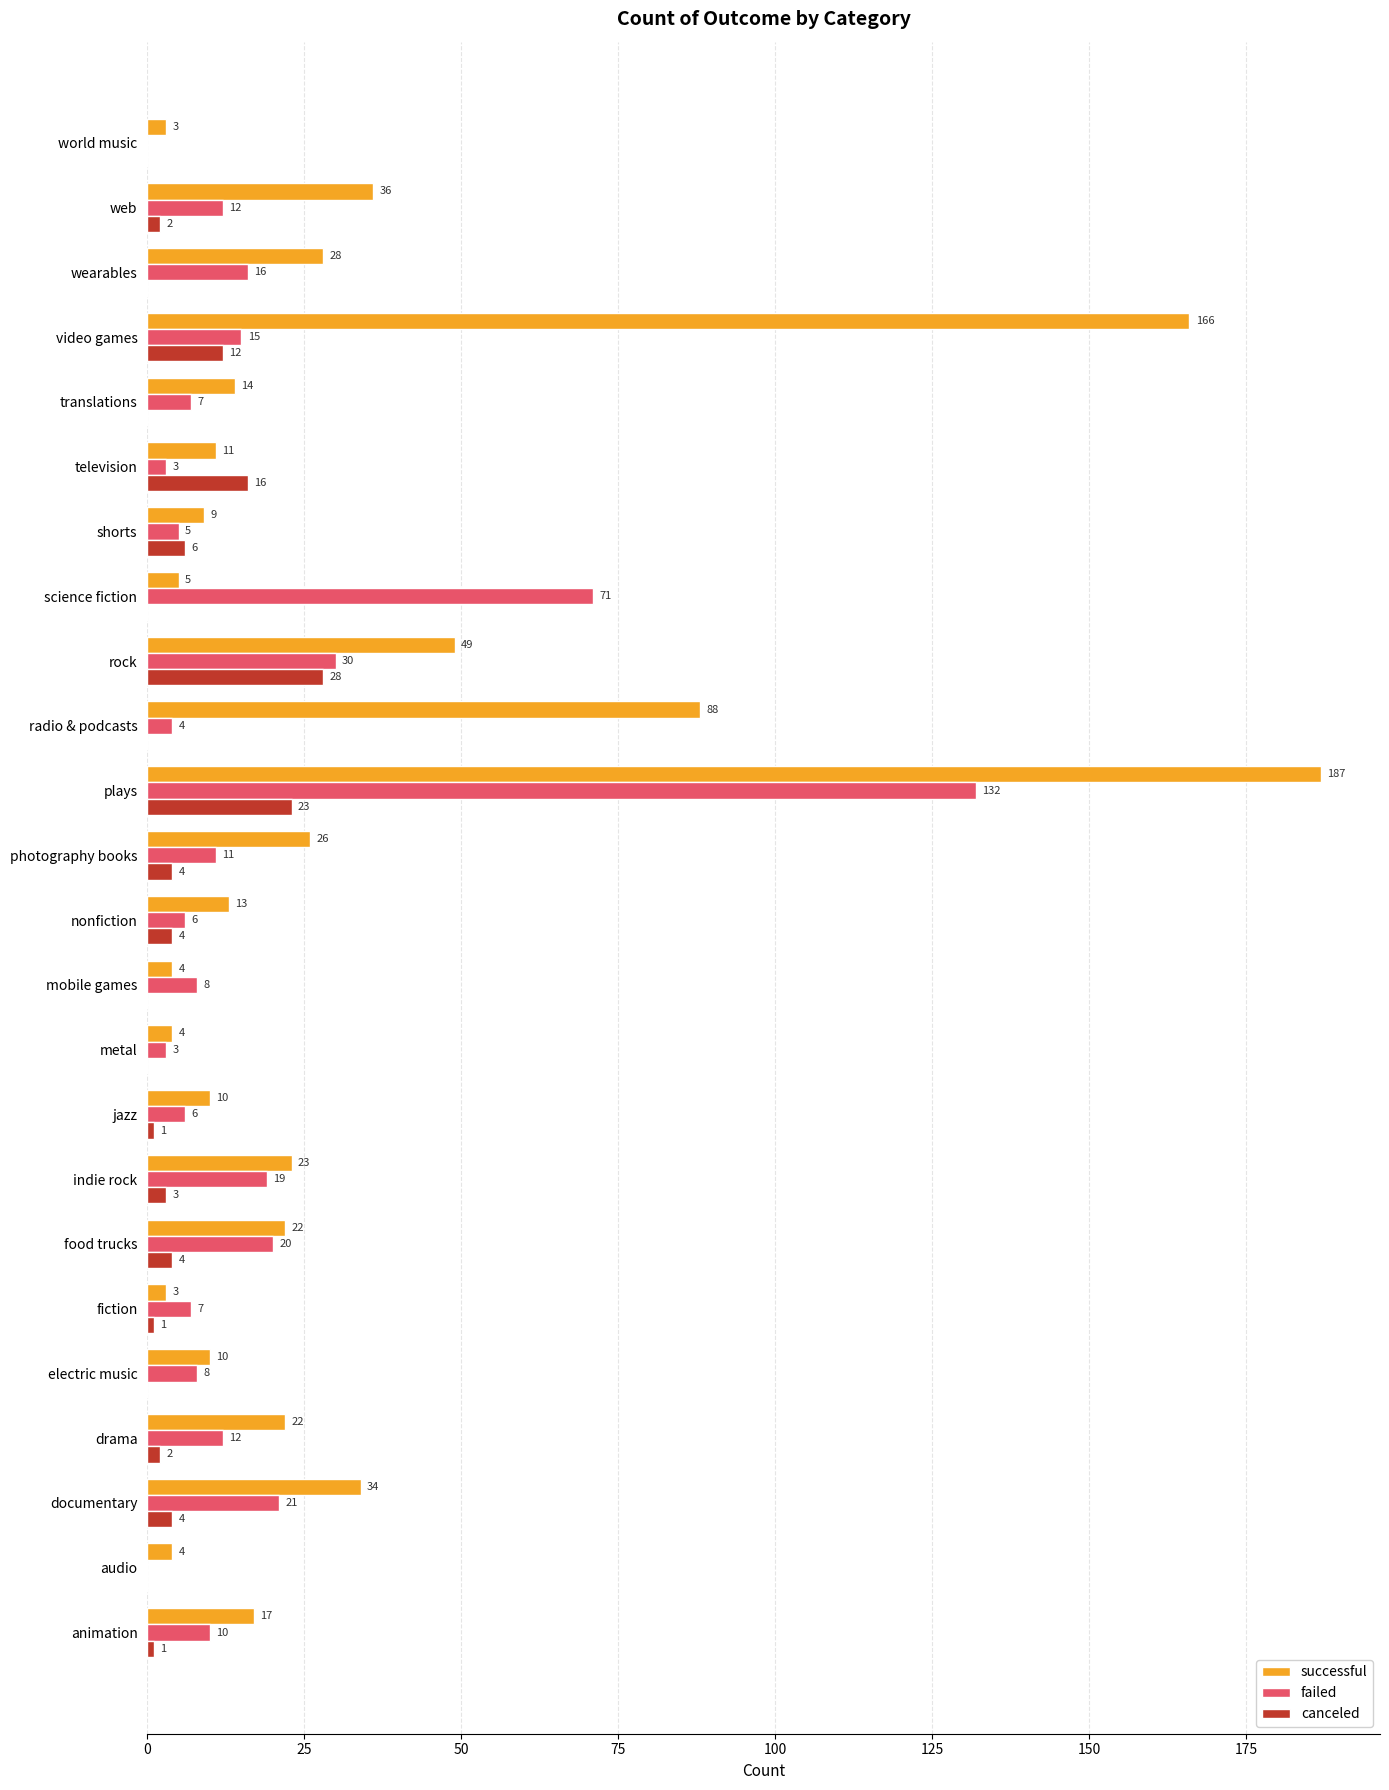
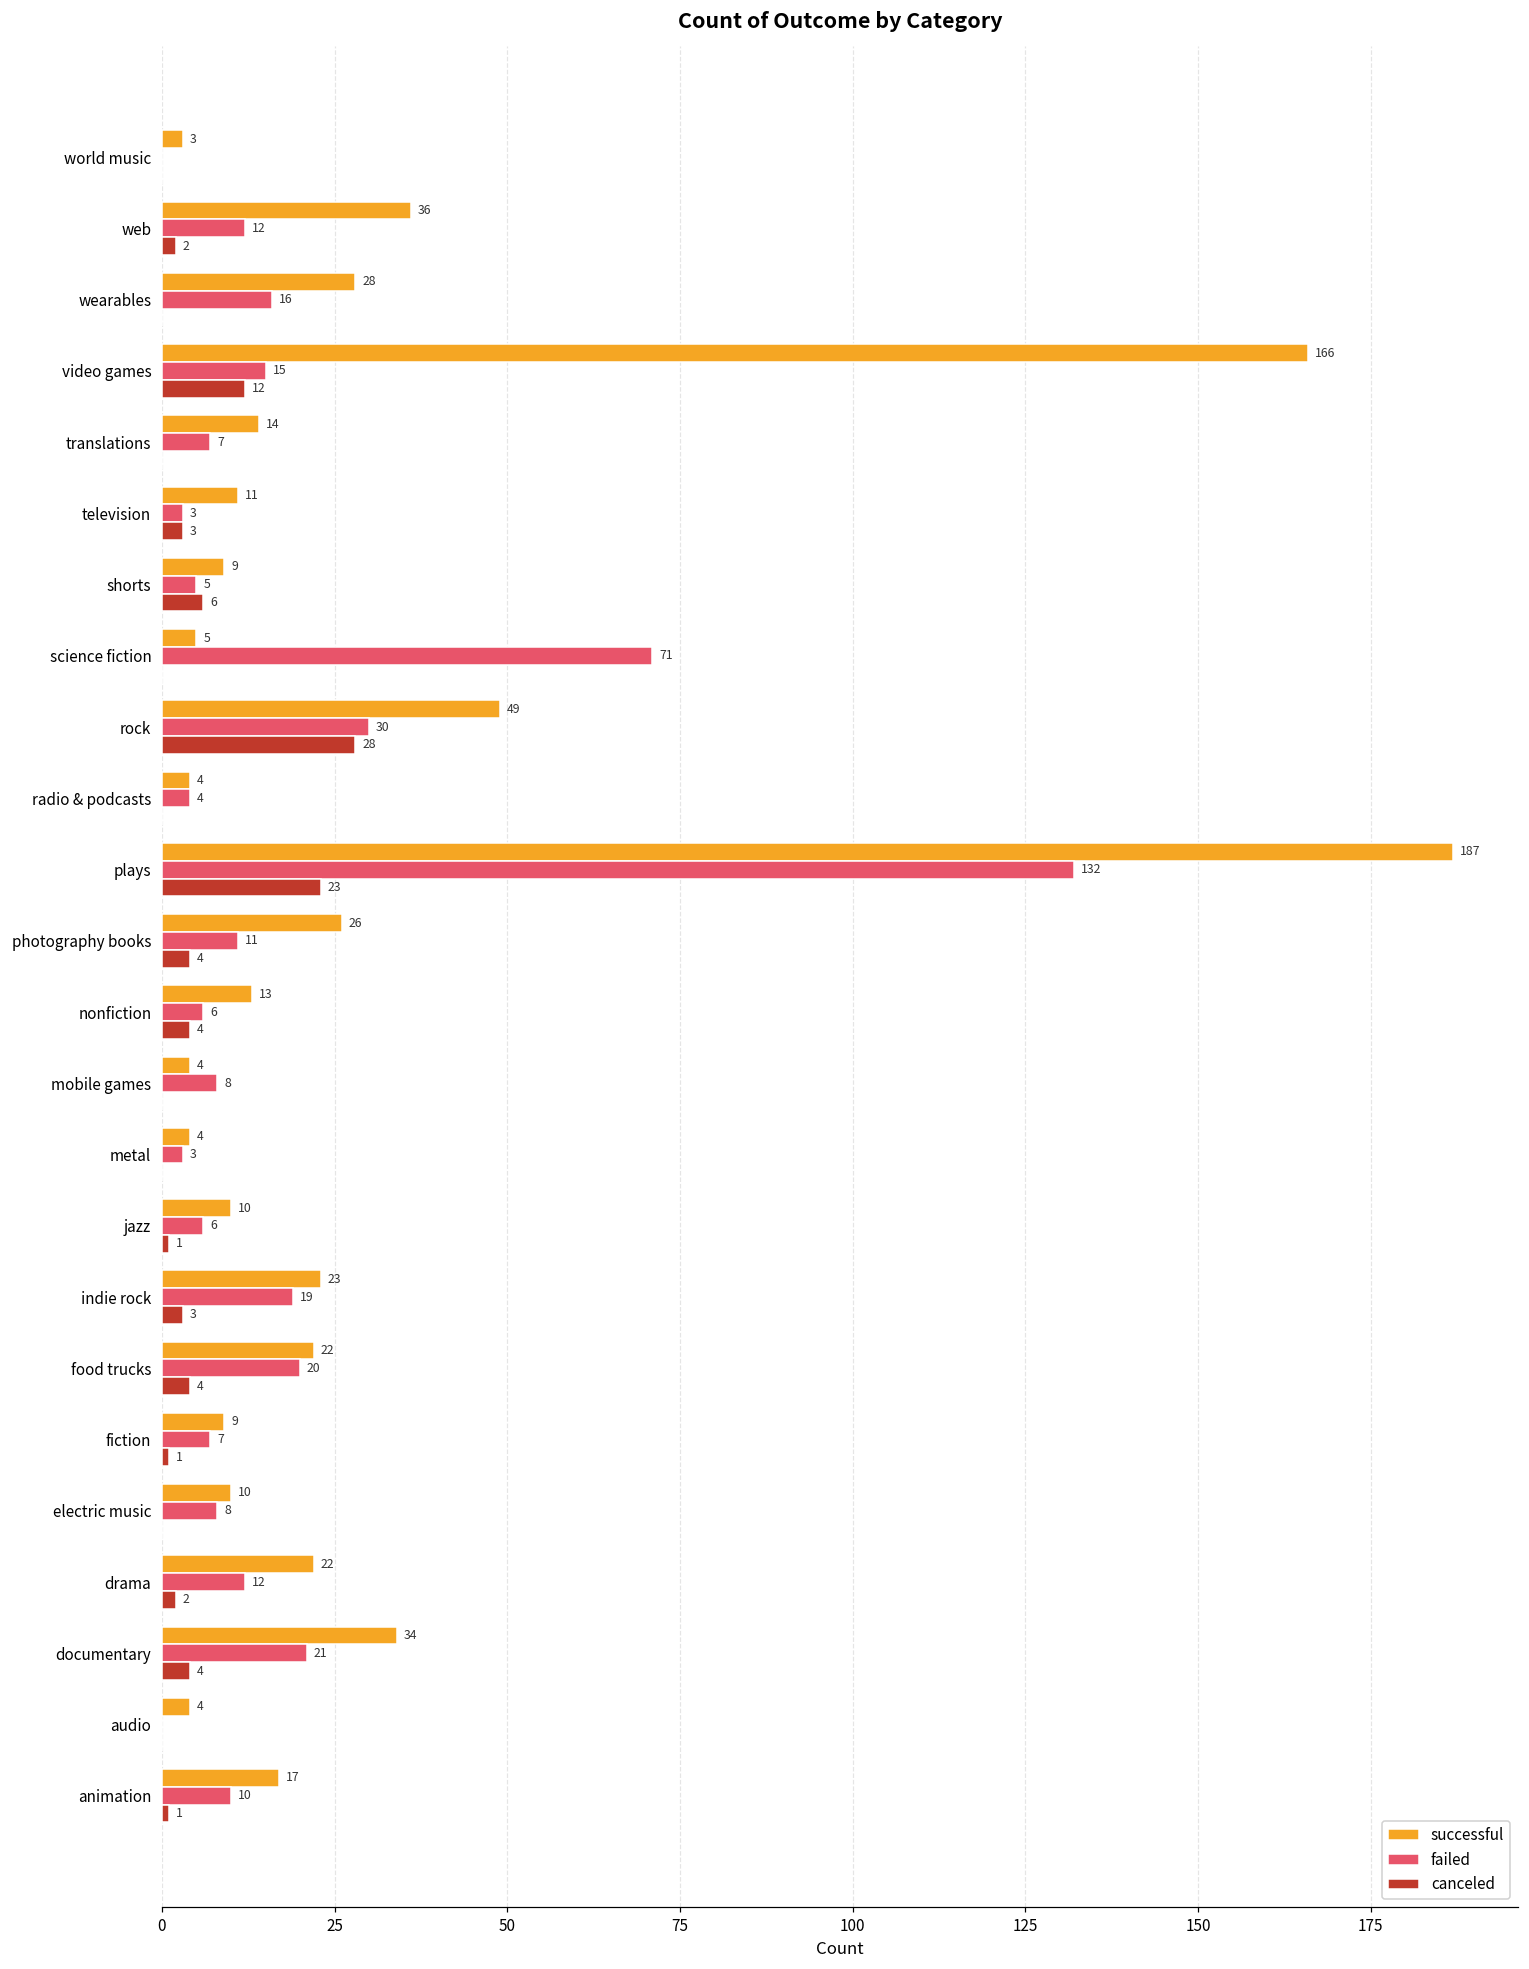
canceled, television: 16 -> 3
successful, radio & podcasts: 88 -> 4
successful, fiction: 3 -> 9
